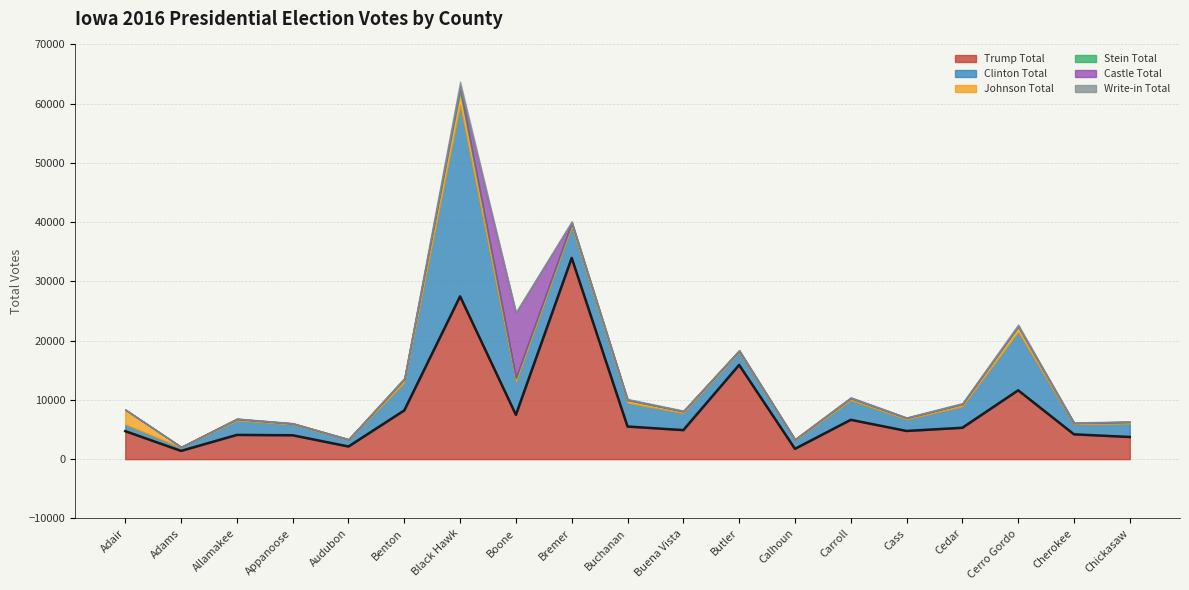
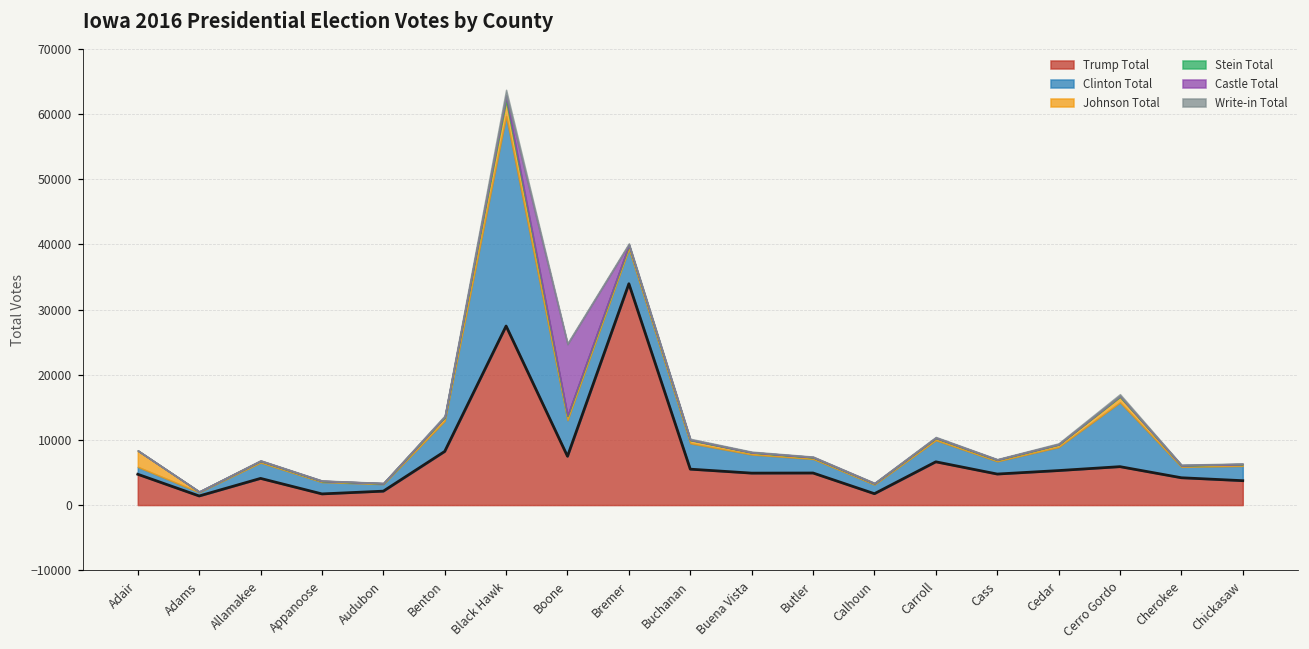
Trump Total, Appanoose: 4000 -> 2000
Trump Total, Butler: 16000 -> 5000
Trump Total, Cerro Gordo: 12000 -> 6000
